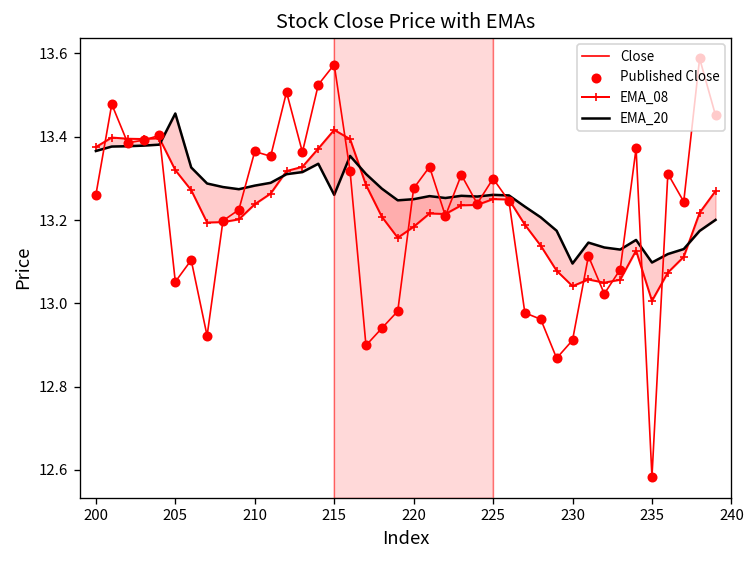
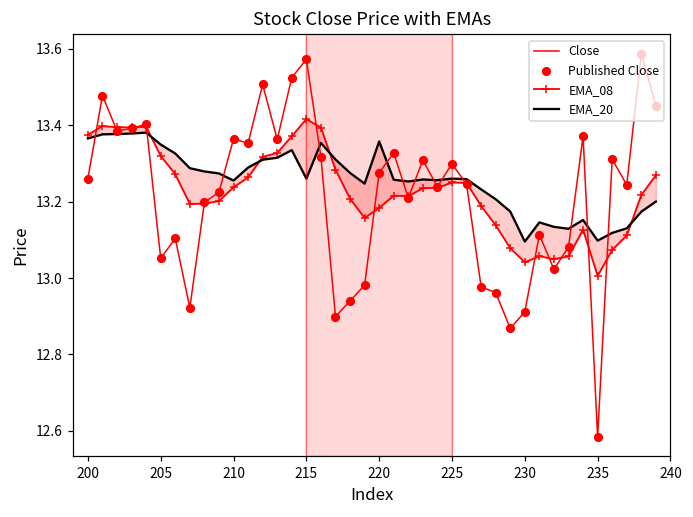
EMA_20, 205: 13.46 -> 13.35
EMA_20, 210: 13.28 -> 13.26
EMA_20, 220: 13.25 -> 13.36
